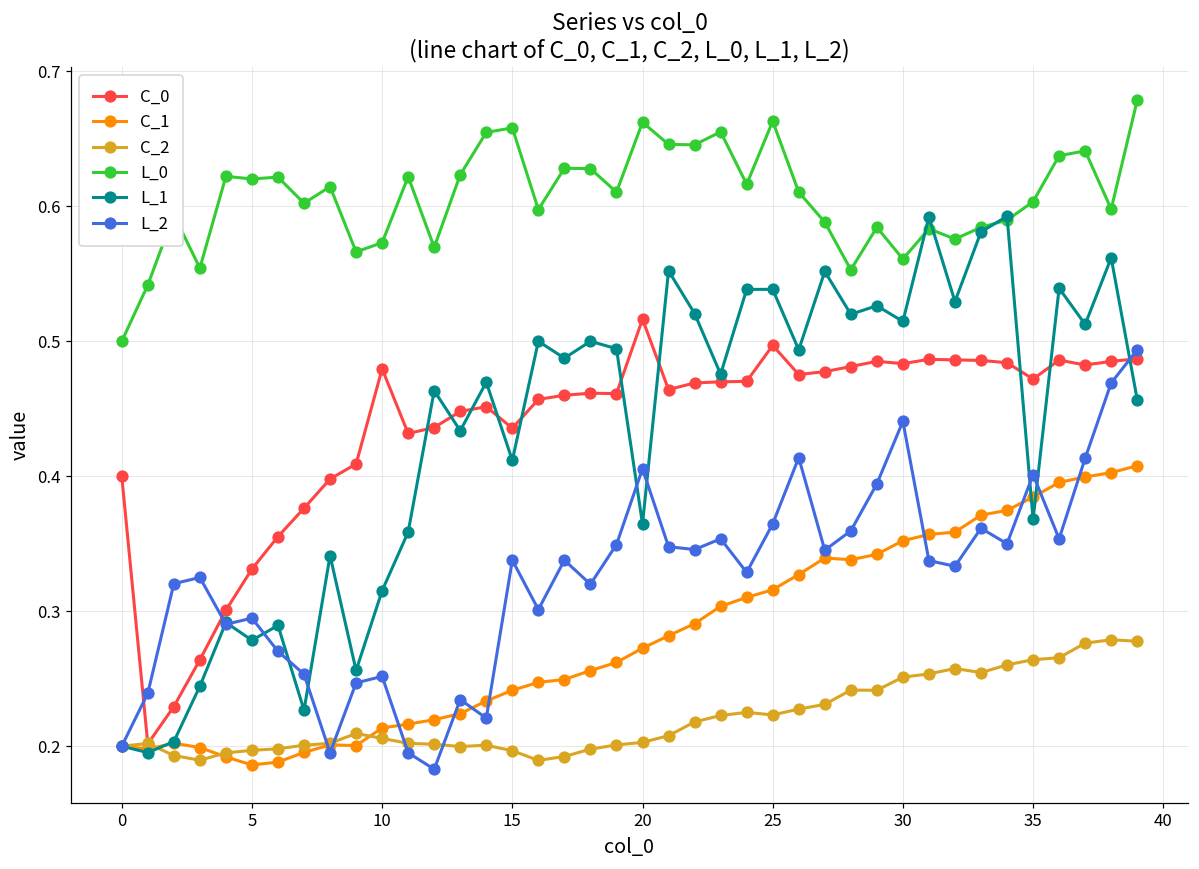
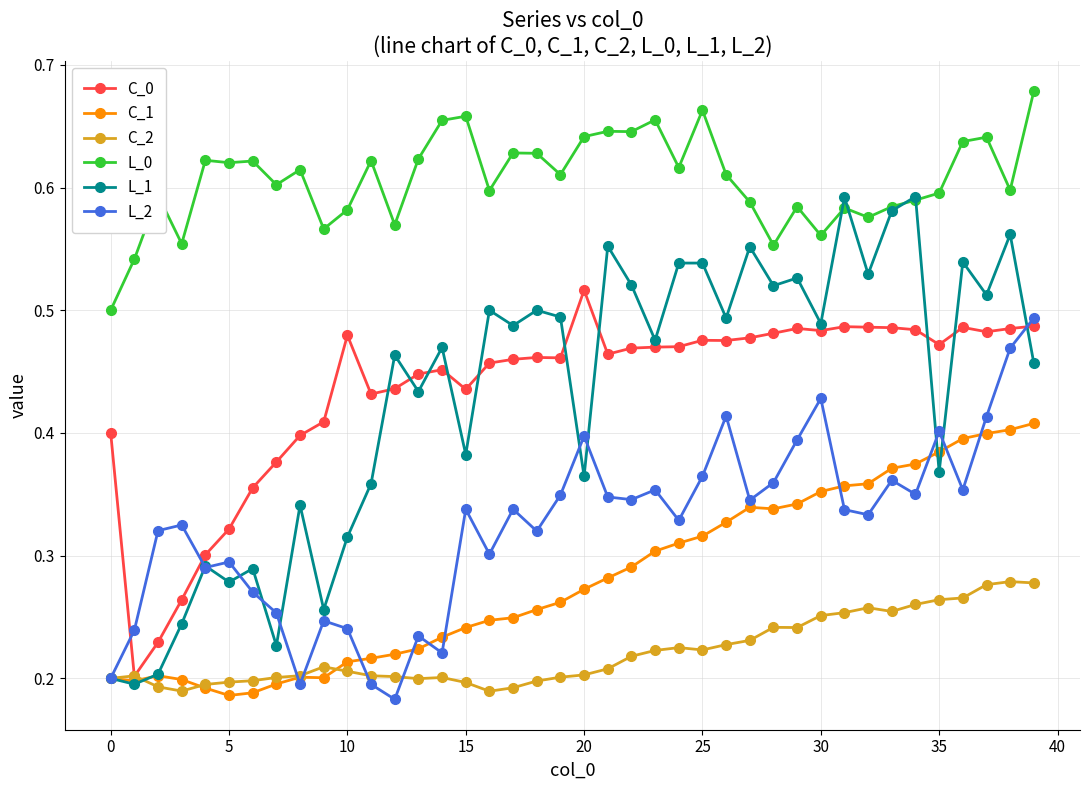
C_0, 5: 0.331 -> 0.322
L_0, 10: 0.573 -> 0.582
L_2, 10: 0.252 -> 0.241
L_1, 15: 0.412 -> 0.382
L_0, 20: 0.662 -> 0.642
L_2, 20: 0.406 -> 0.397
C_0, 25: 0.497 -> 0.476
L_1, 30: 0.515 -> 0.489
L_2, 30: 0.441 -> 0.428
L_0, 35: 0.603 -> 0.596
